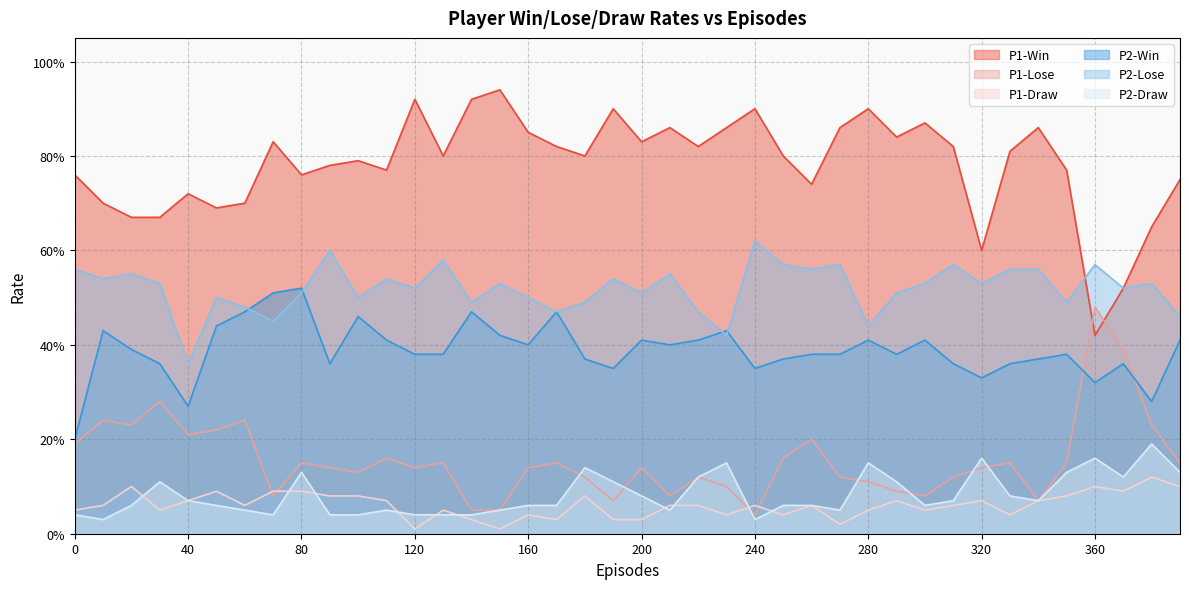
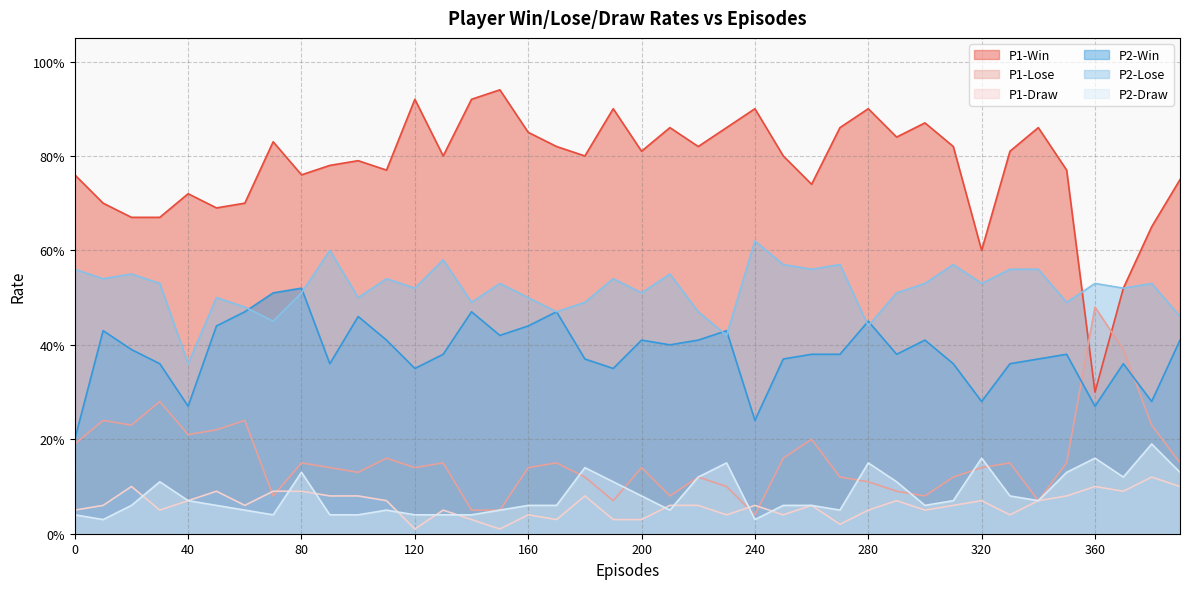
P2-Win, 120: 38% -> 35%
P2-Win, 160: 40% -> 44%
P1-Win, 200: 83% -> 81%
P2-Win, 240: 35% -> 24%
P2-Win, 280: 41% -> 45%
P2-Win, 320: 33% -> 28%
P1-Win, 360: 42% -> 30%
P2-Win, 360: 32% -> 27%
P2-Lose, 360: 57% -> 53%
